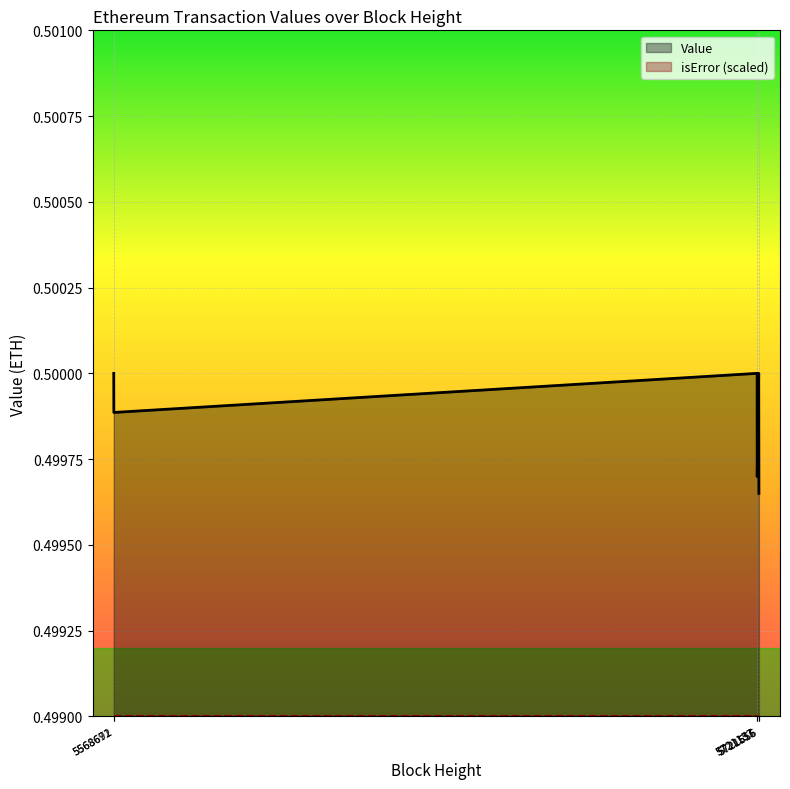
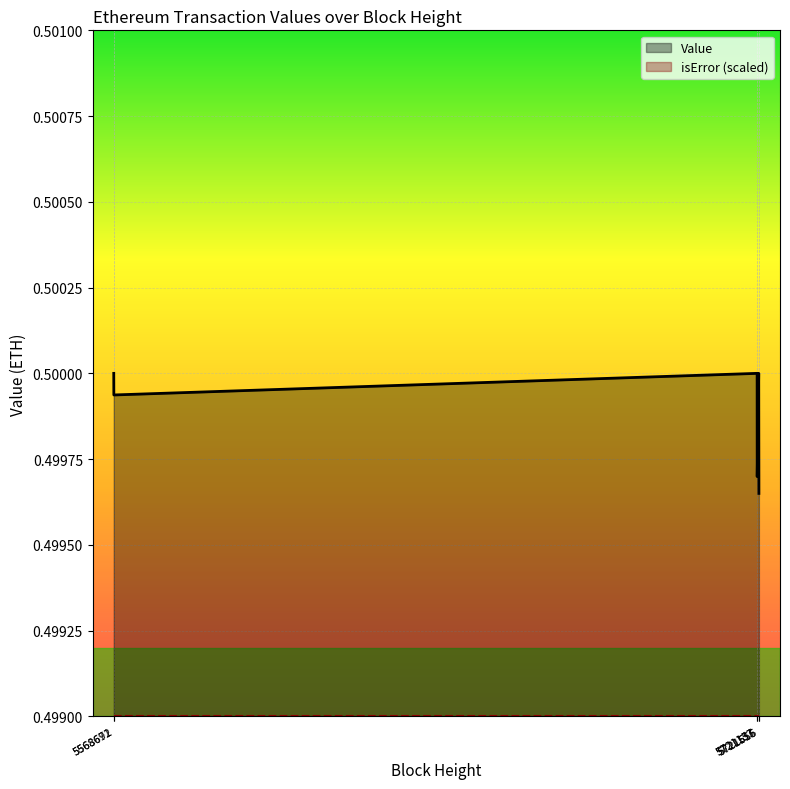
Value, 5568692: 0.49989 -> 0.49994
